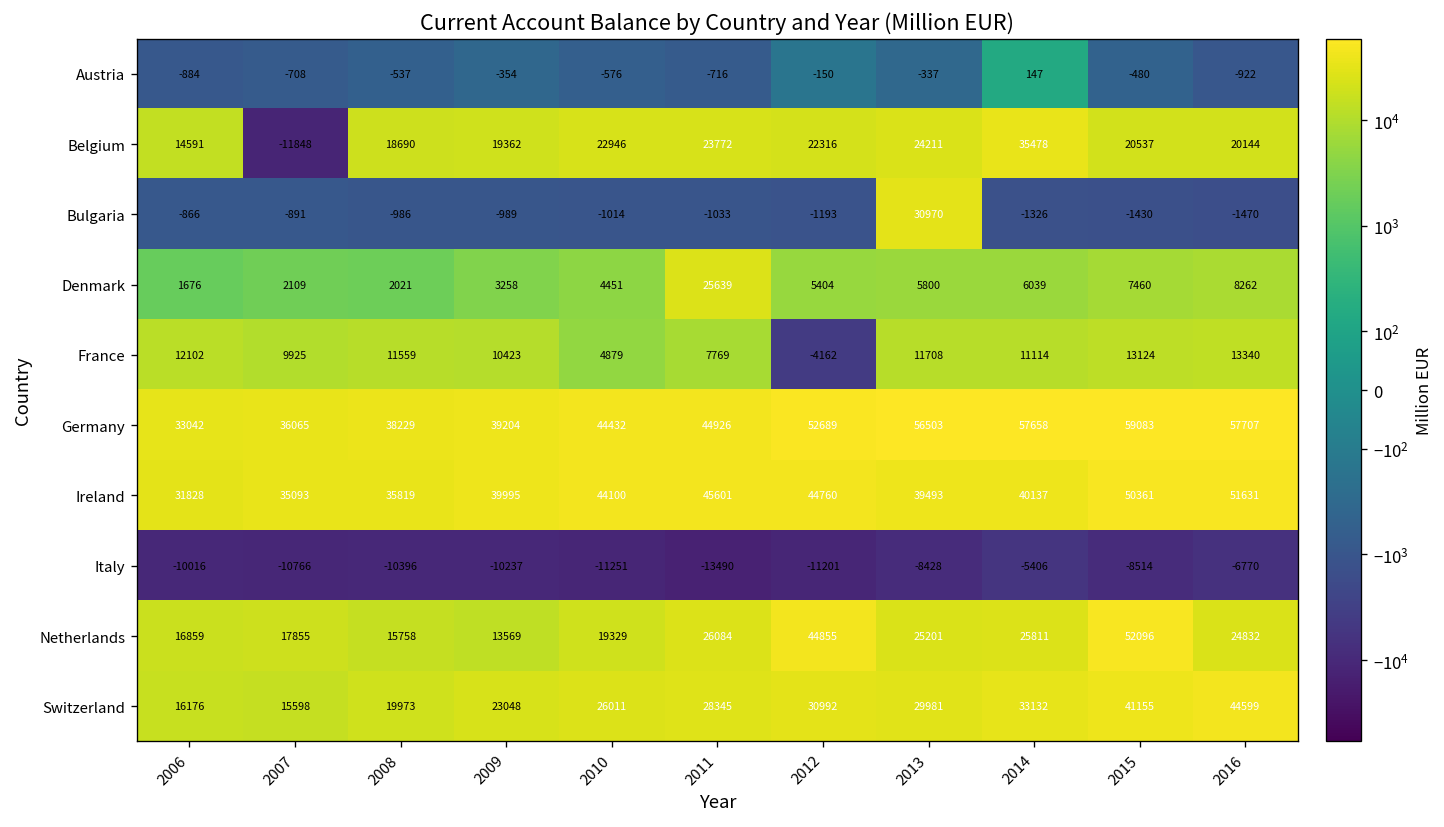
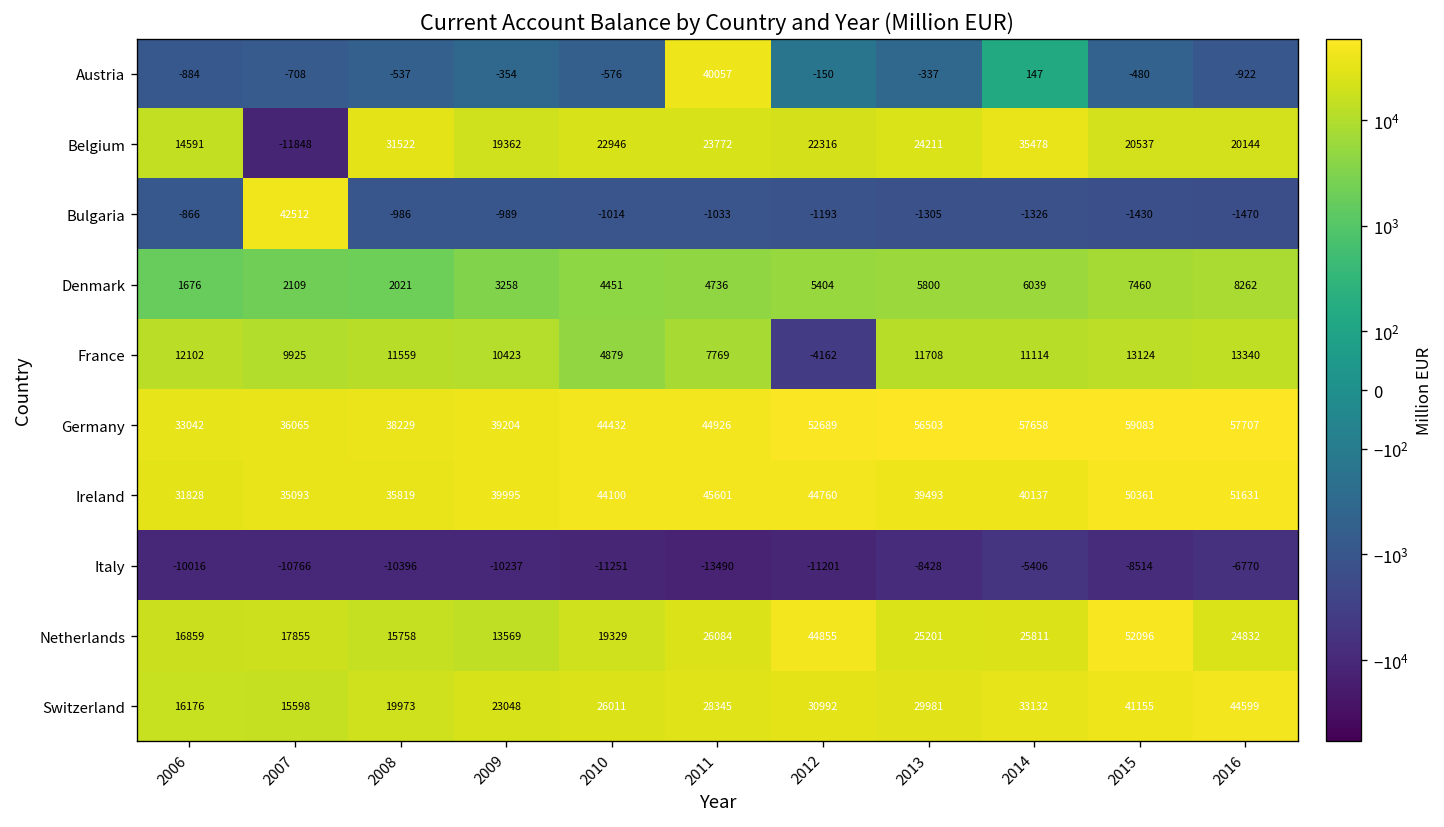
Austria, 2011: -716 -> 40057
Belgium, 2008: 18690 -> 31522
Bulgaria, 2007: -891 -> 42512
Bulgaria, 2013: 30970 -> -1305
Denmark, 2011: 25639 -> 4736
